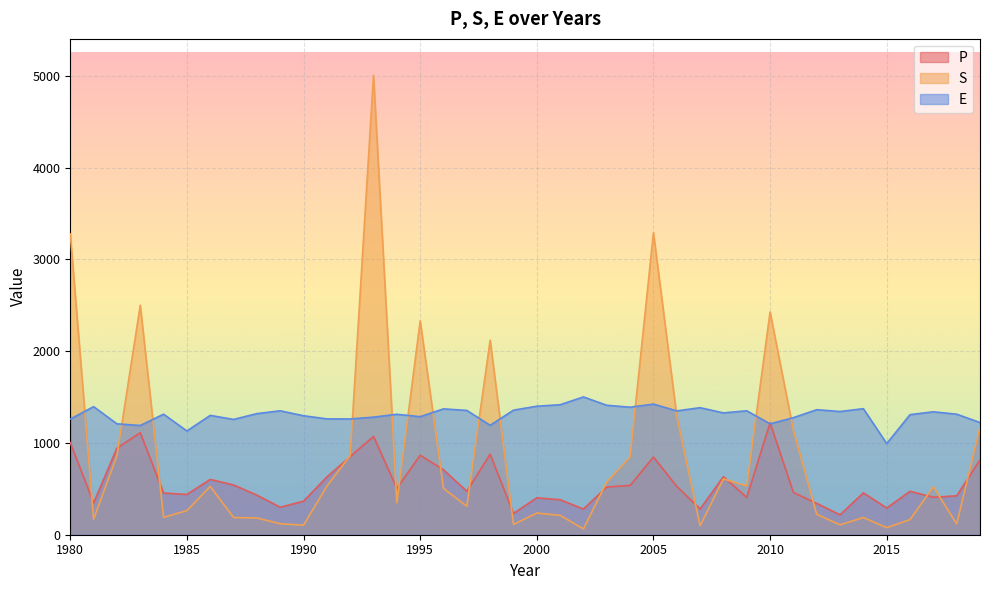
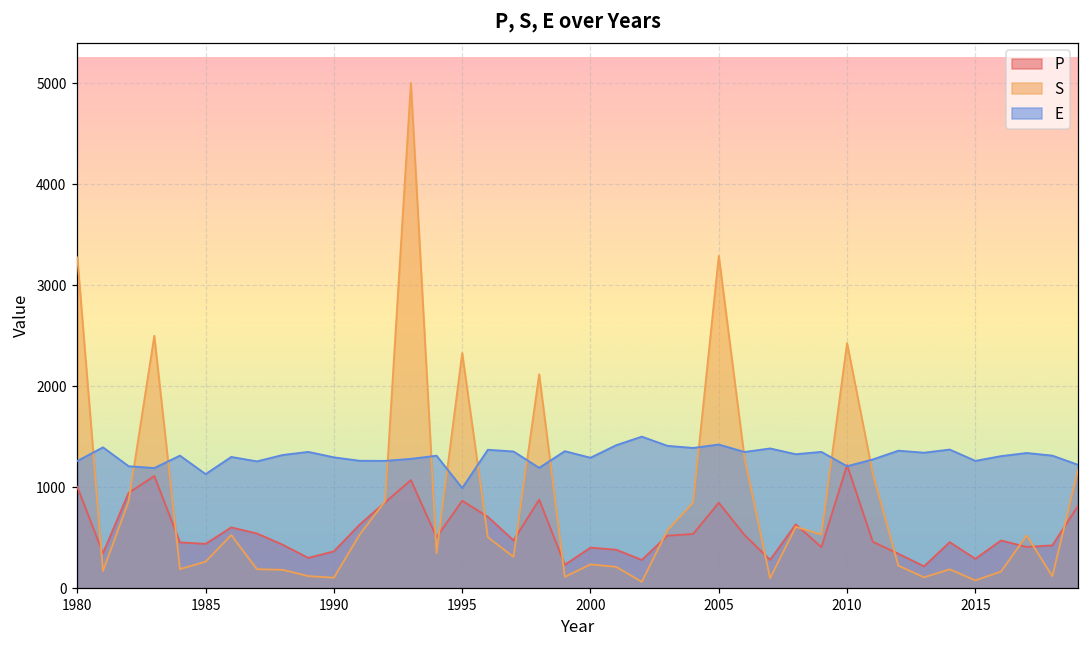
E, 1995: 1300 -> 1000
E, 2000: 1400 -> 1300
E, 2015: 1000 -> 1300
